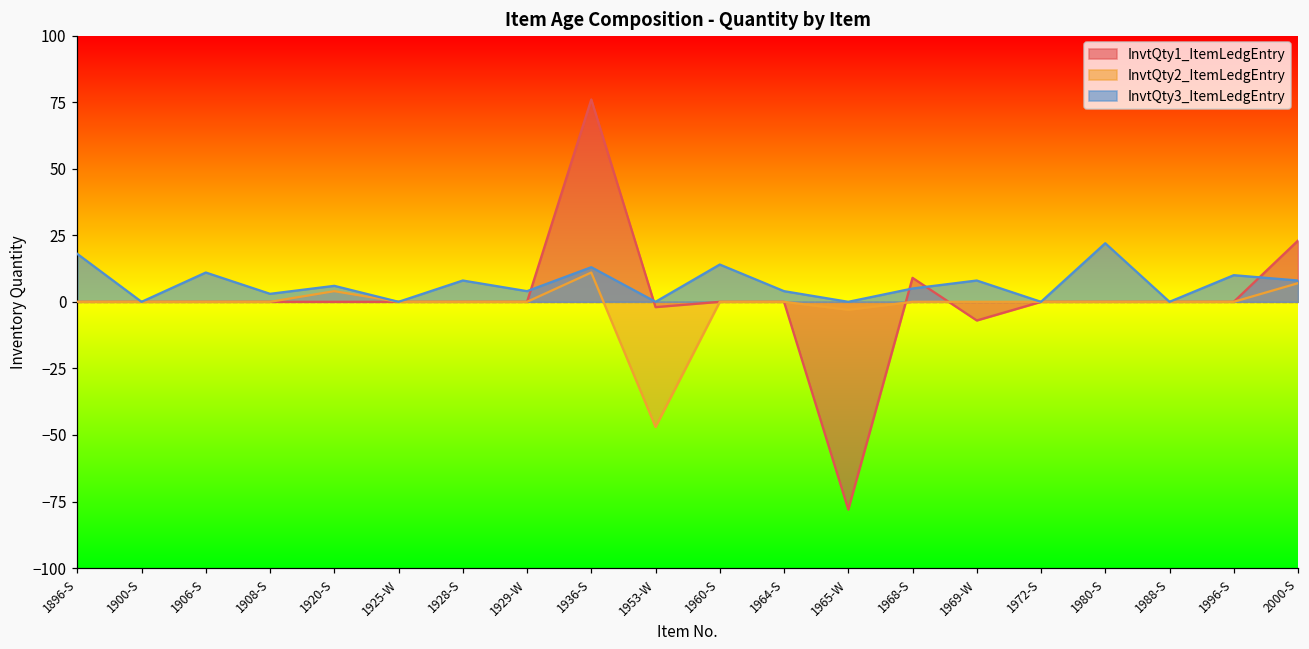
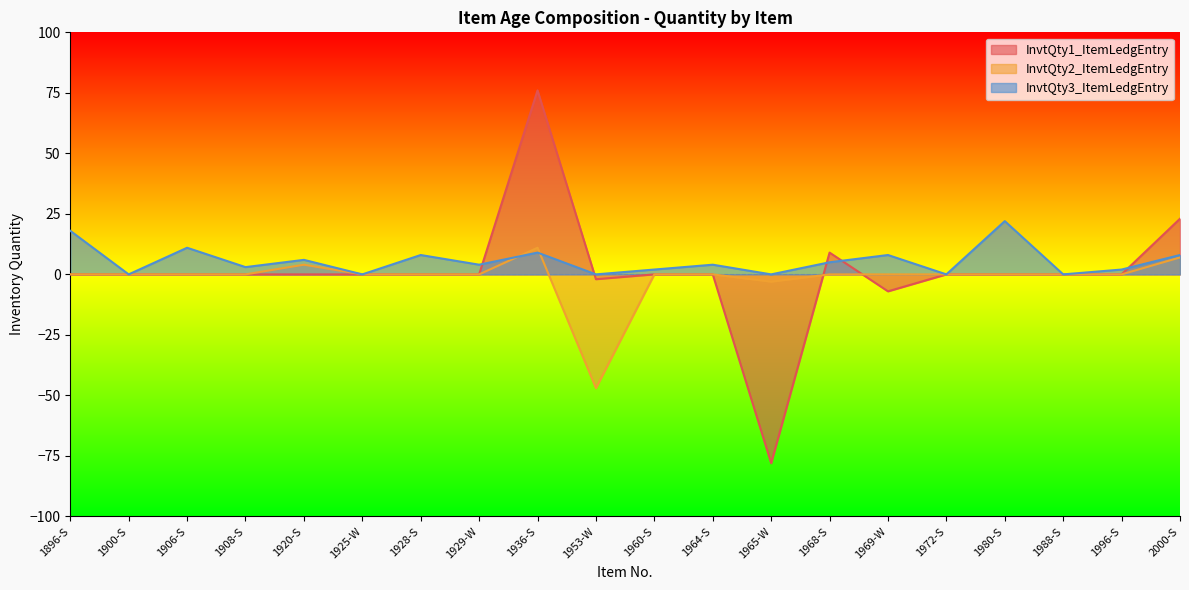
InvtQty3_ItemLedgEntry, 1936-S: 13 -> 9
InvtQty3_ItemLedgEntry, 1960-S: 14 -> 2
InvtQty3_ItemLedgEntry, 1996-S: 10 -> 2
